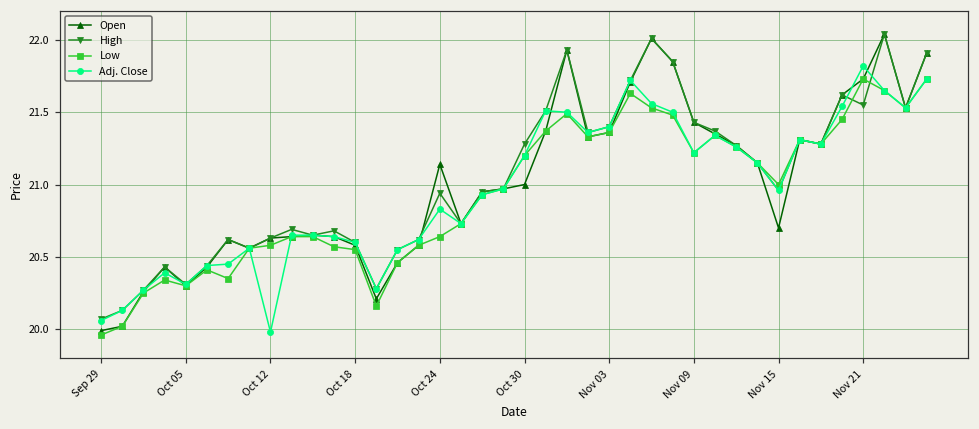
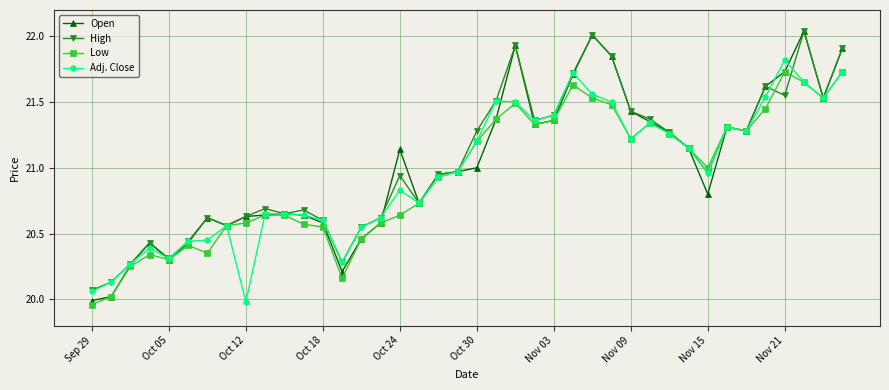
Open, Nov 15: 20.7 -> 20.8
